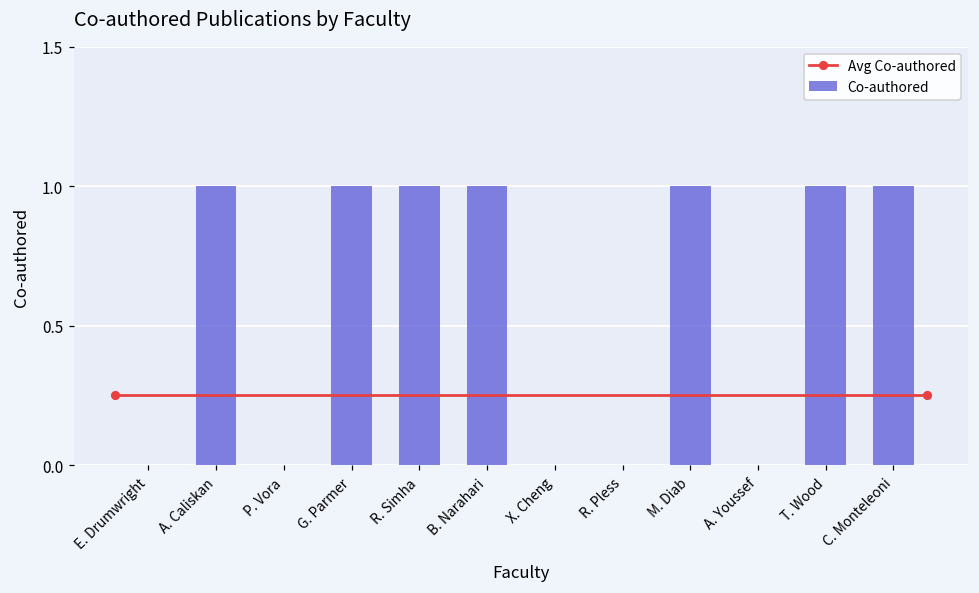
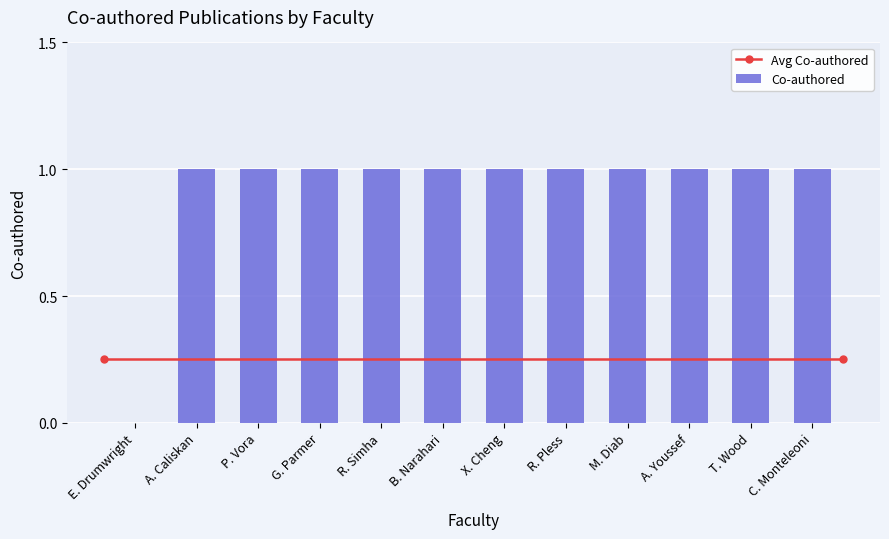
Co-authored, P. Vora: 0 -> 1
Co-authored, X. Cheng: 0 -> 1
Co-authored, R. Pless: 0 -> 1
Co-authored, A. Youssef: 0 -> 1
